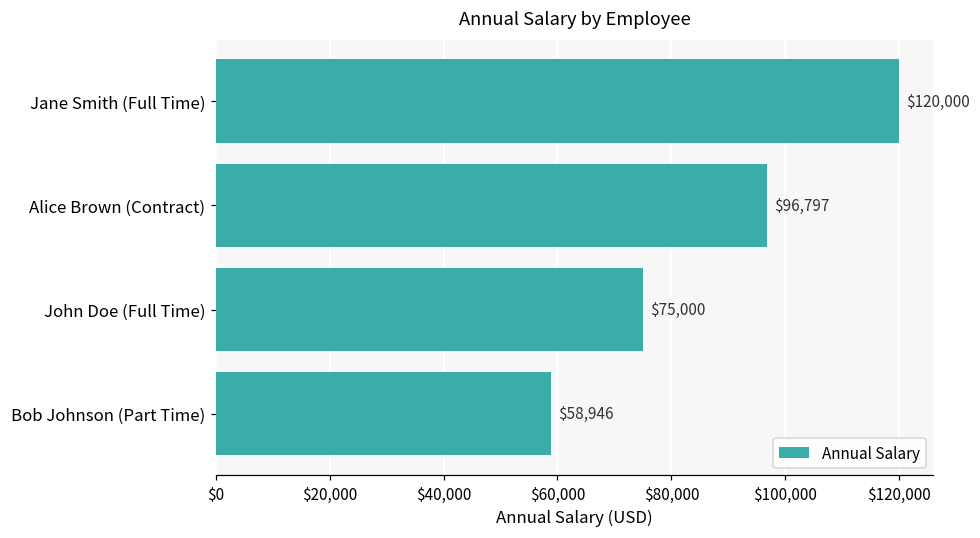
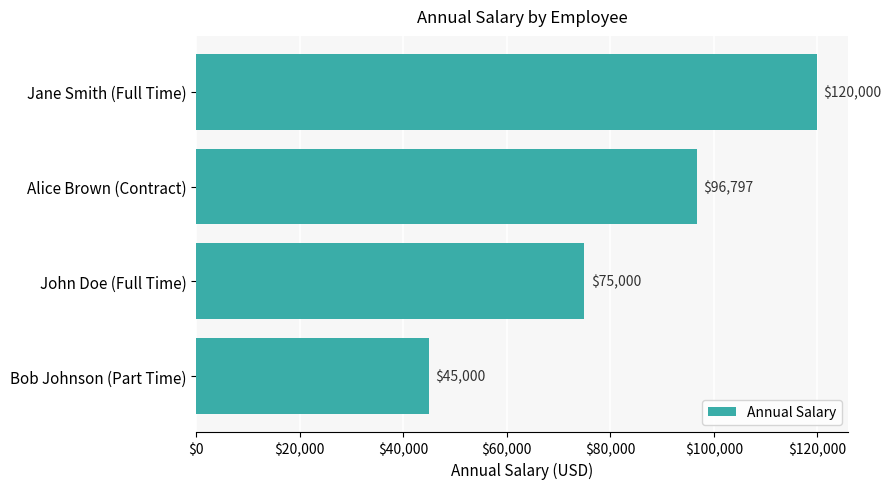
Bob Johnson (Part Time): $58,946 -> $45,000
